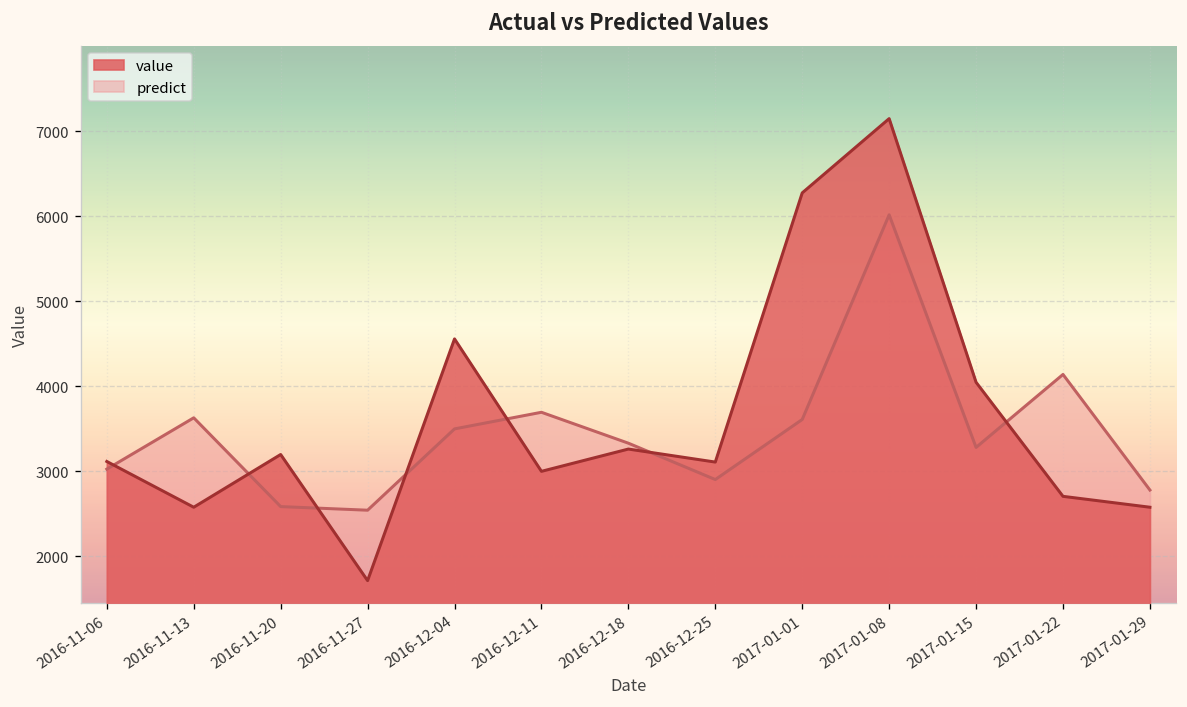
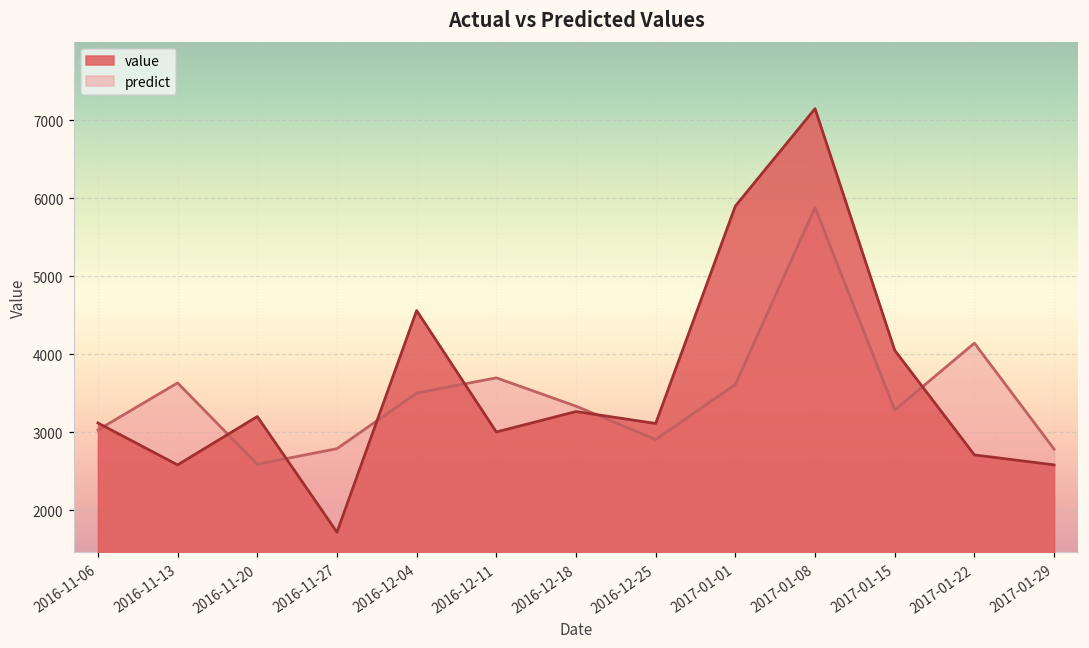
predict, 2016-11-27: 2500 -> 2800
value, 2017-01-01: 6300 -> 5900
predict, 2017-01-08: 6000 -> 5900
